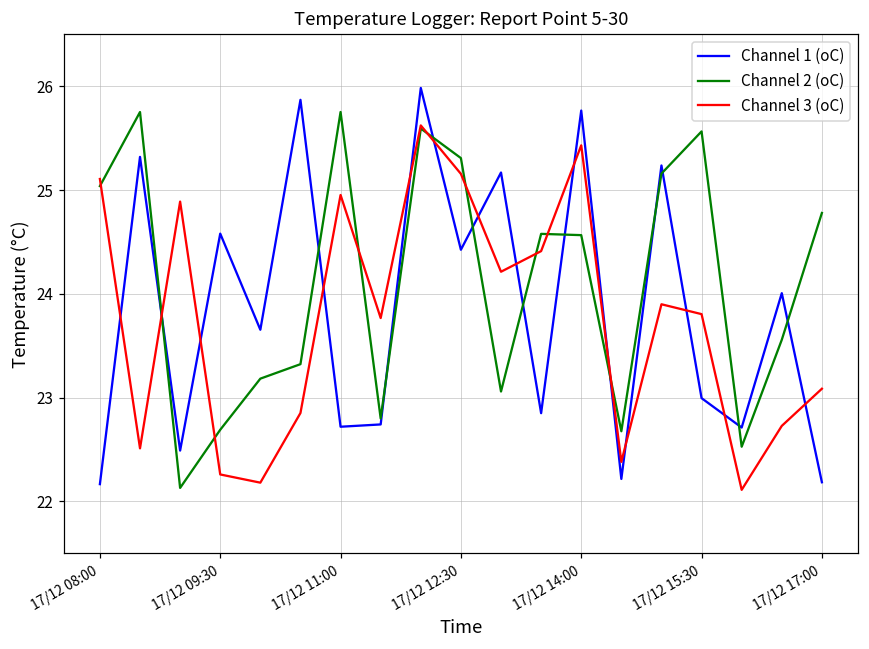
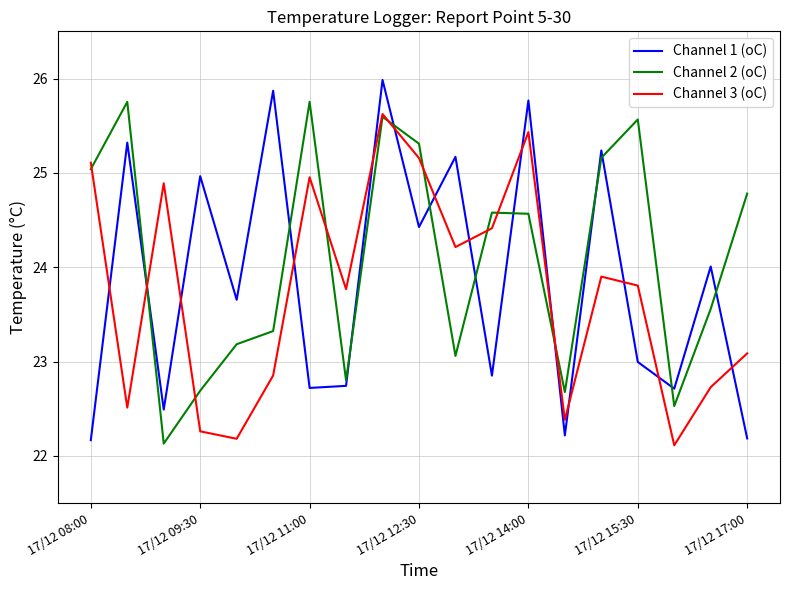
Channel 1 (oC), 17/12 09:30: 24.6 -> 25.0
